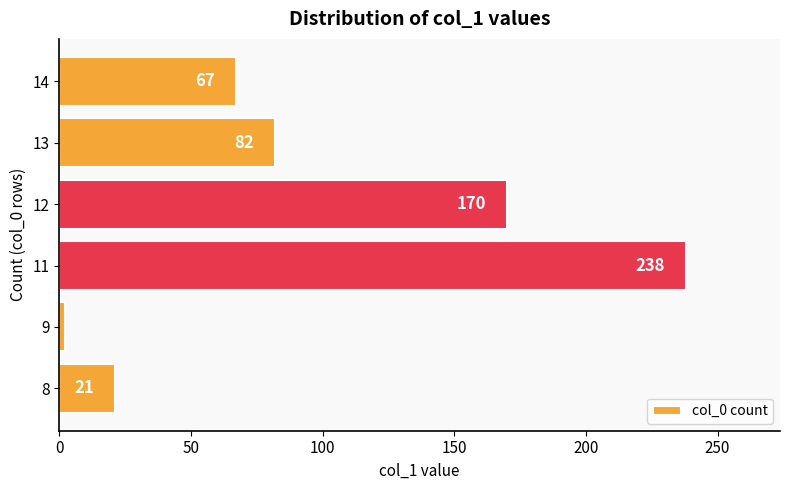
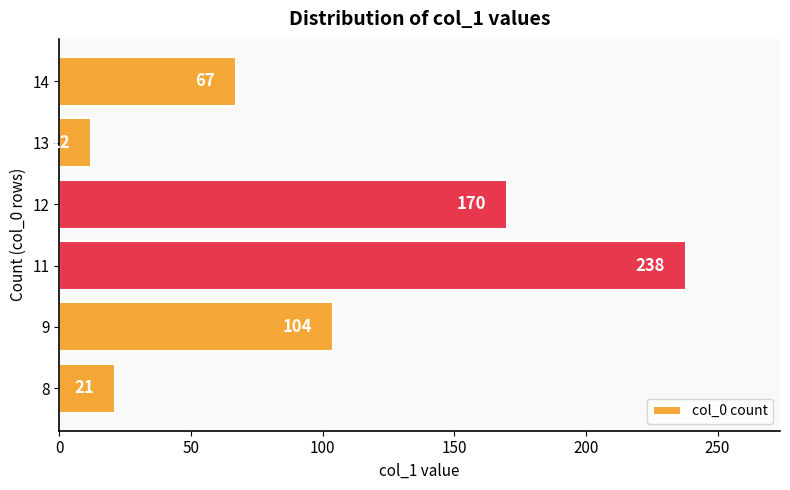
13: 82 -> 12
9: 2 -> 104
